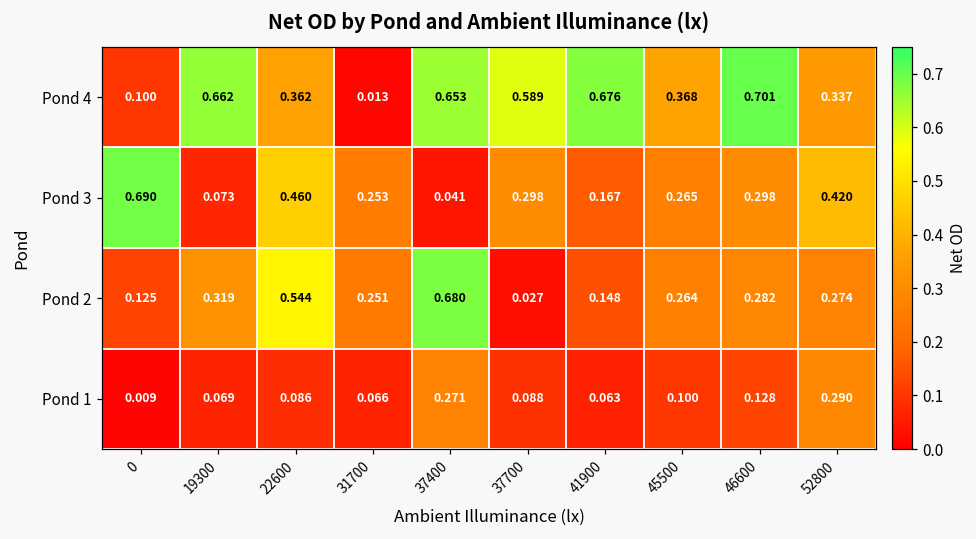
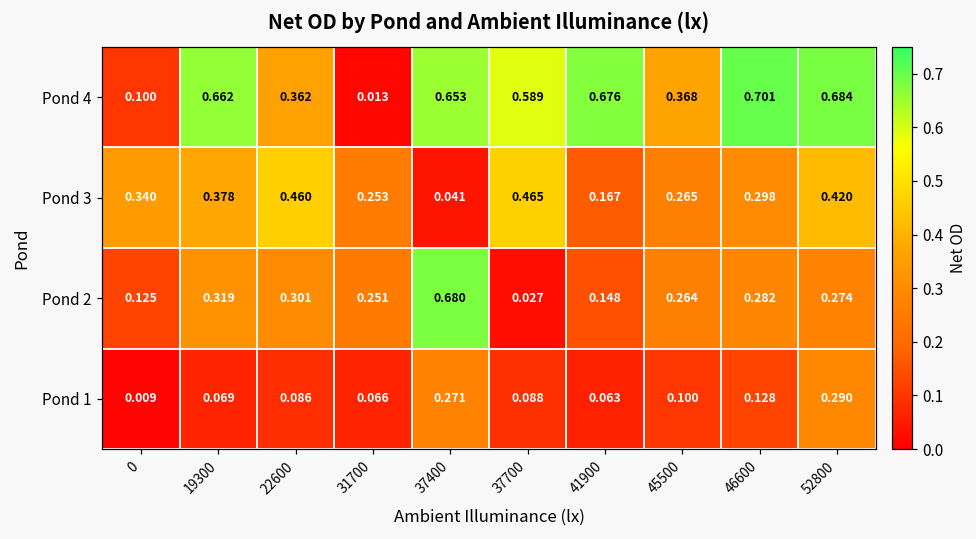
Pond 4, 52800: 0.337 -> 0.684
Pond 3, 0: 0.690 -> 0.340
Pond 3, 19300: 0.073 -> 0.378
Pond 3, 37700: 0.298 -> 0.465
Pond 2, 22600: 0.544 -> 0.301
